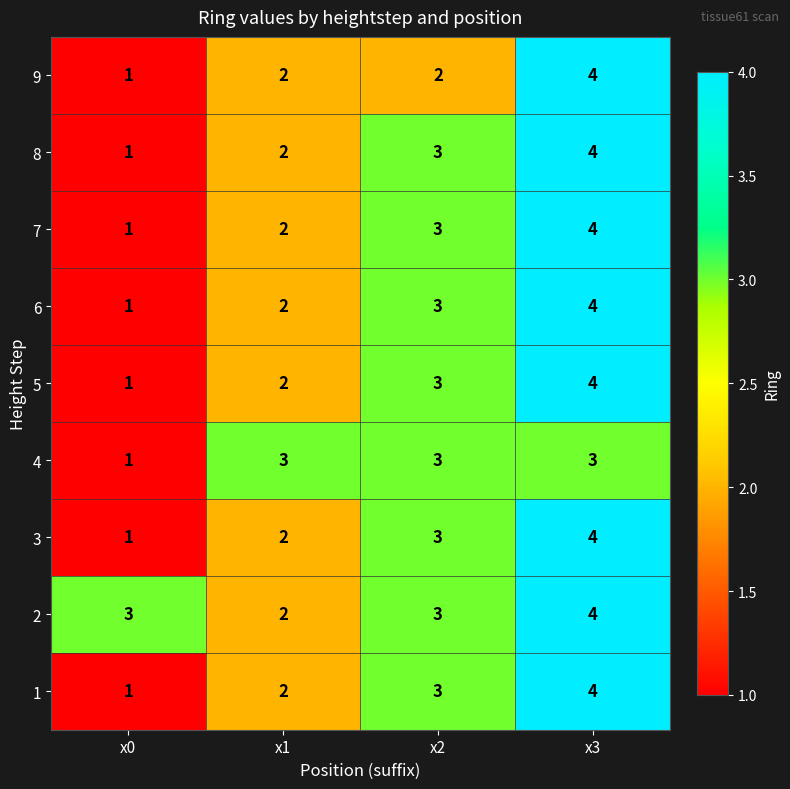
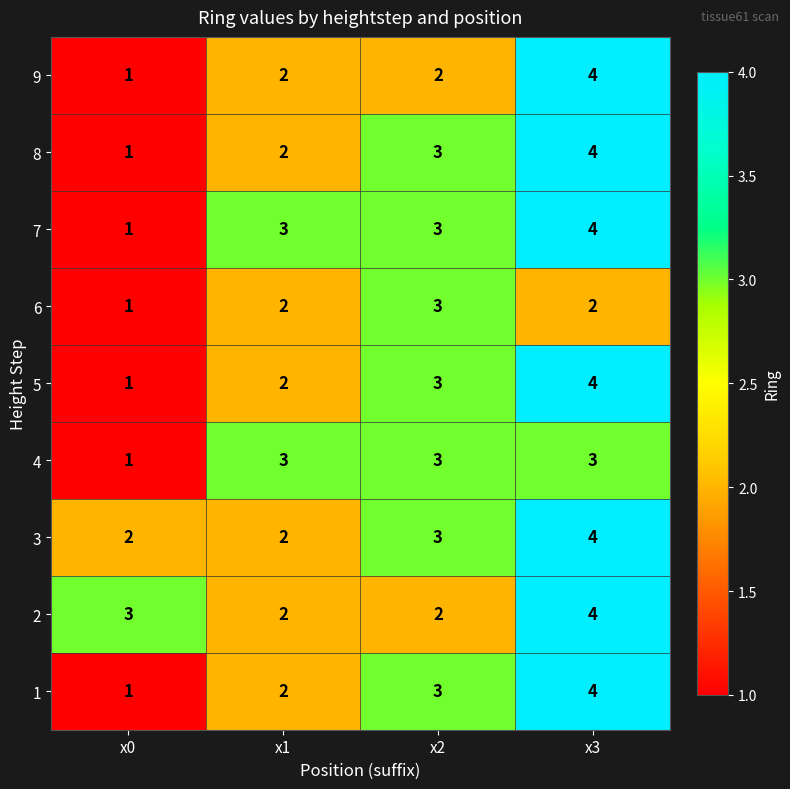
7, x1: 2 -> 3
6, x3: 4 -> 2
3, x0: 1 -> 2
2, x2: 3 -> 2
